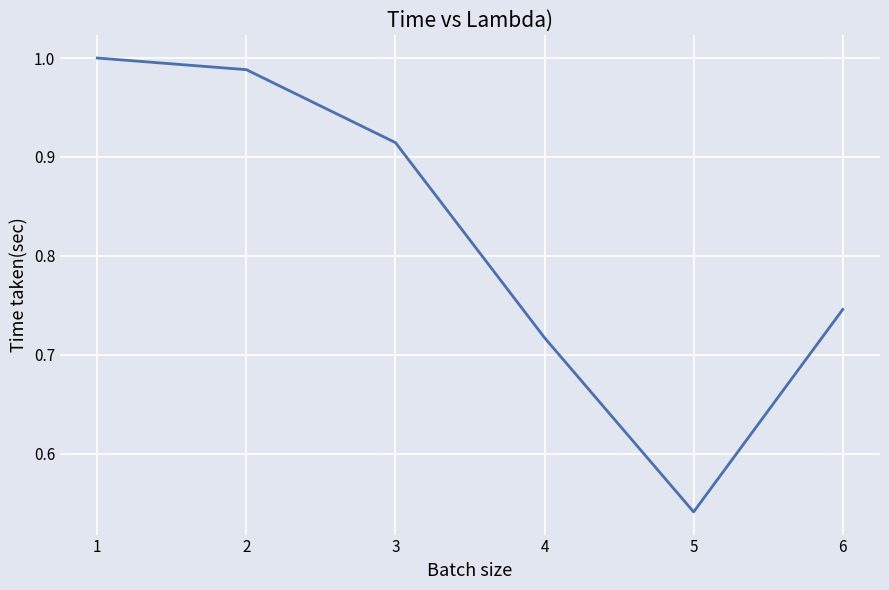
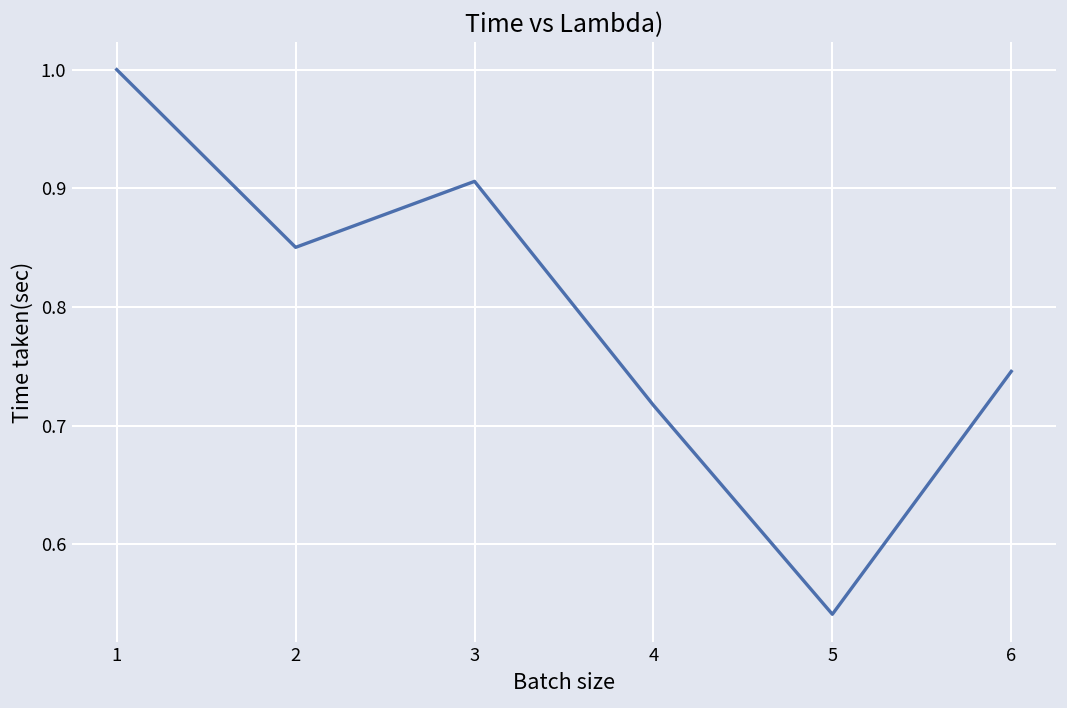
2: 0.99 -> 0.85
3: 0.914 -> 0.906
